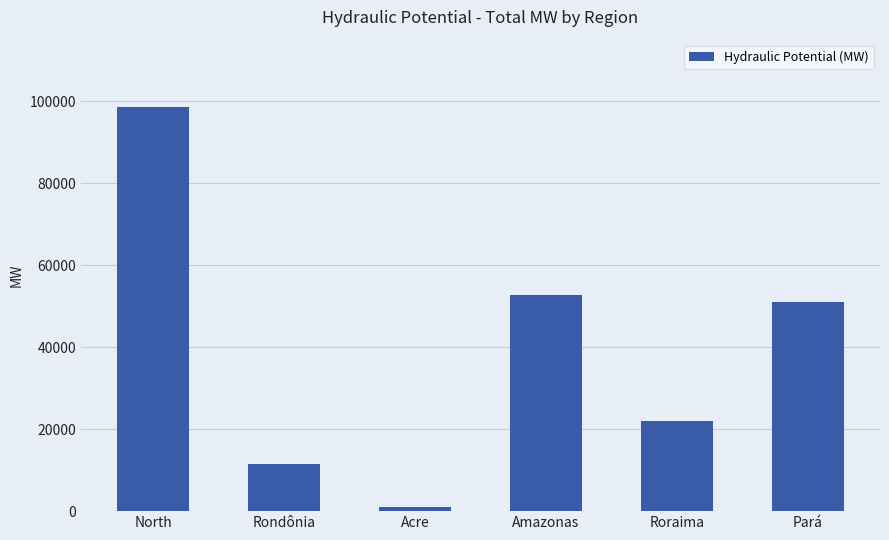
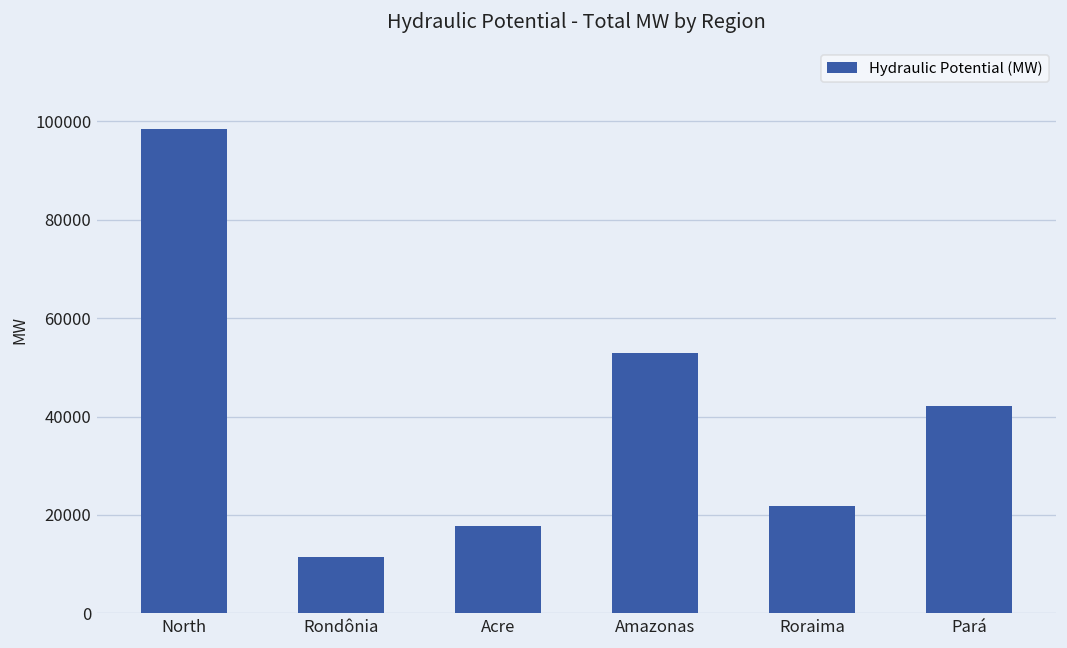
Acre: 1000 -> 18000
Pará: 51000 -> 42000
